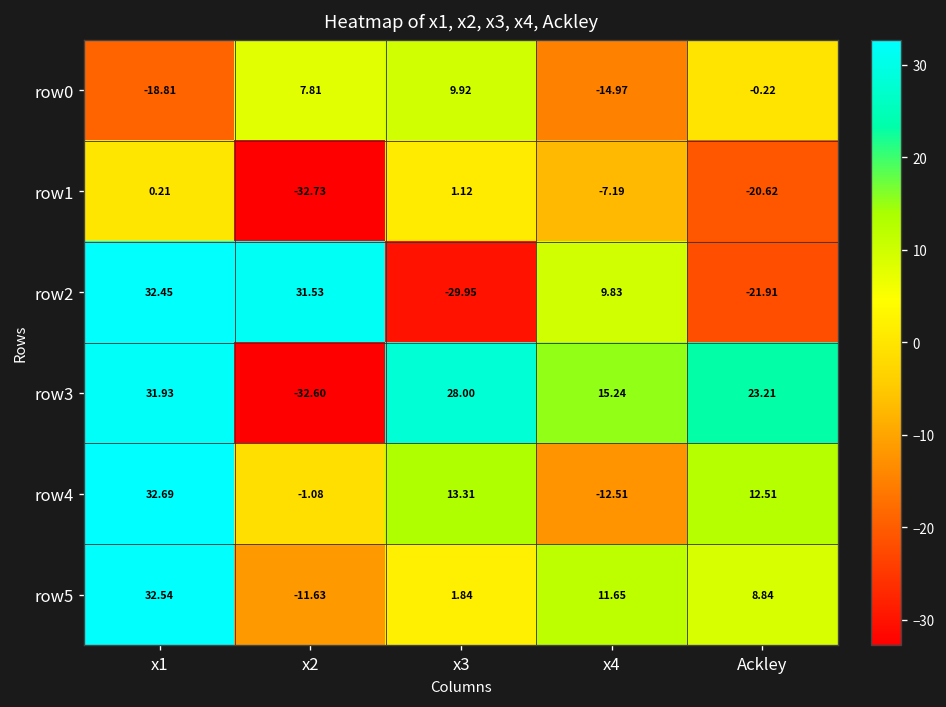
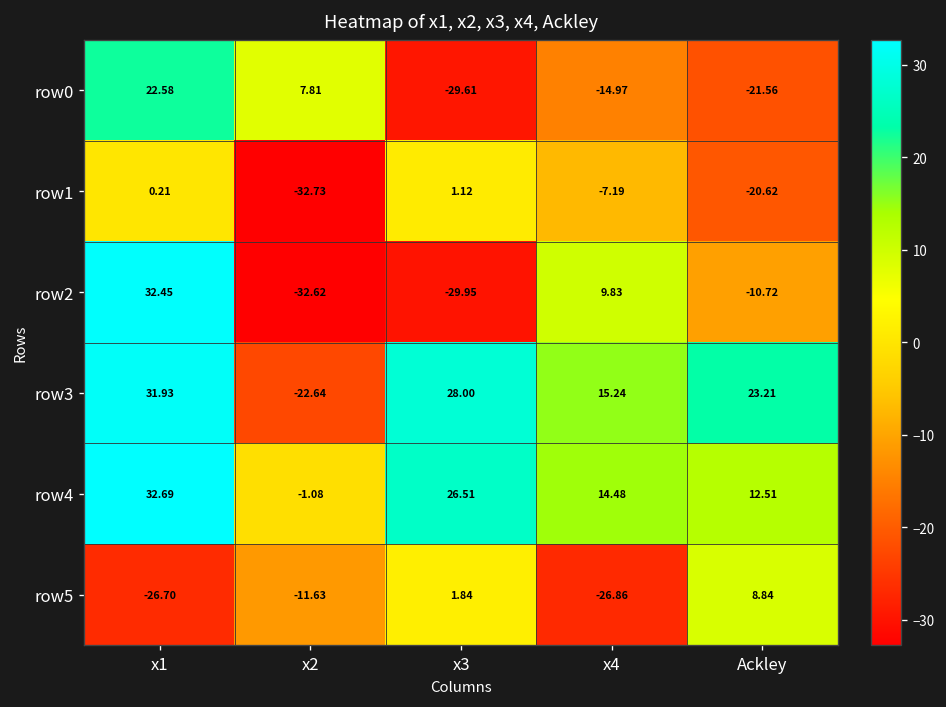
row0, x1: -18.81 -> 22.58
row0, x3: 9.92 -> -29.61
row0, Ackley: -0.22 -> -21.56
row2, x2: 31.53 -> -32.62
row2, Ackley: -21.91 -> -10.72
row3, x2: -32.60 -> -22.64
row4, x3: 13.31 -> 26.51
row4, x4: -12.51 -> 14.48
row5, x1: 32.54 -> -26.70
row5, x4: 11.65 -> -26.86
